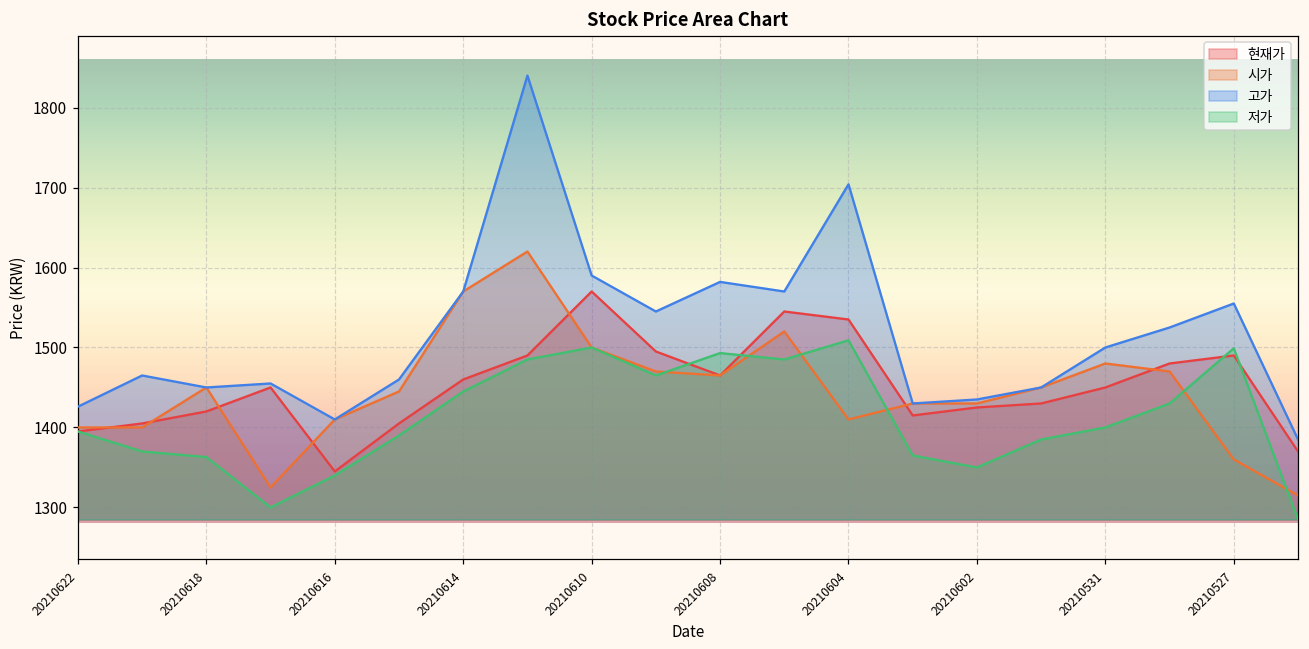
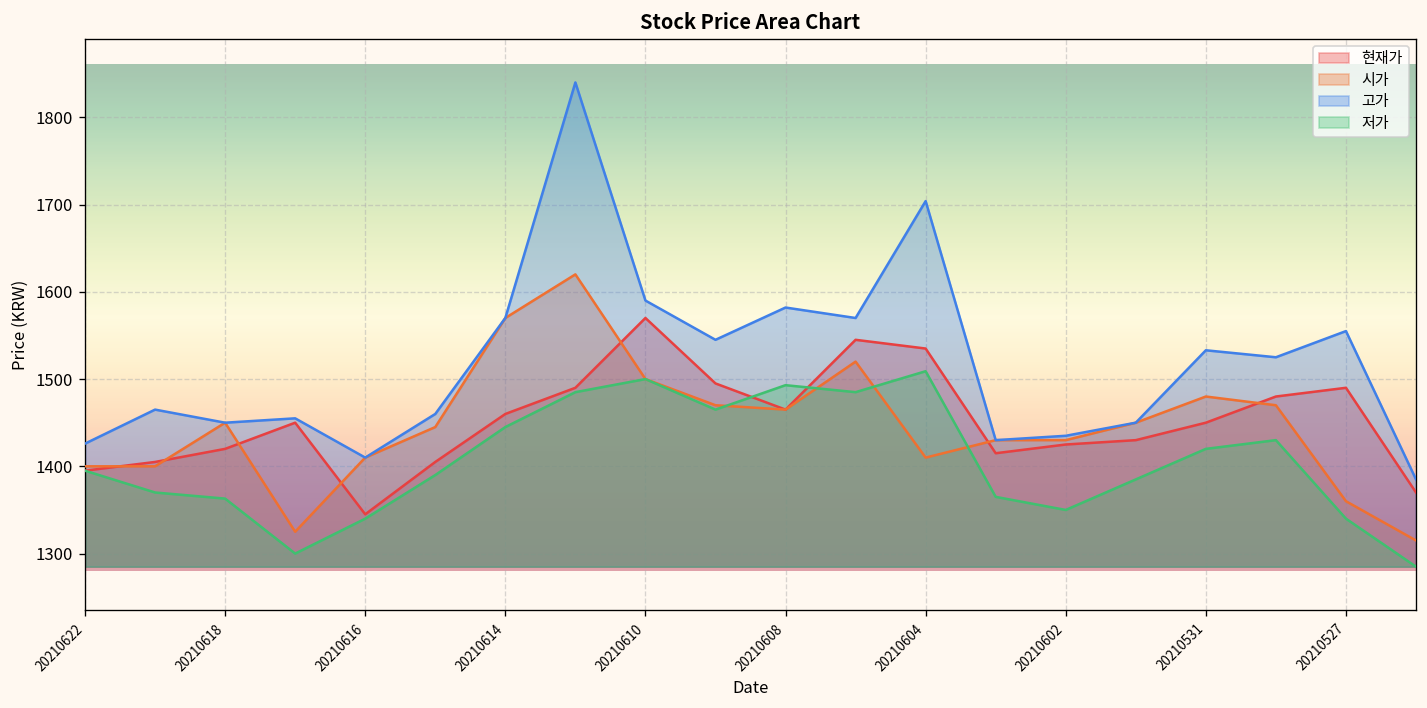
고가, 20210531: 1500 -> 1530
저가, 20210531: 1400 -> 1420
저가, 20210527: 1500 -> 1340
